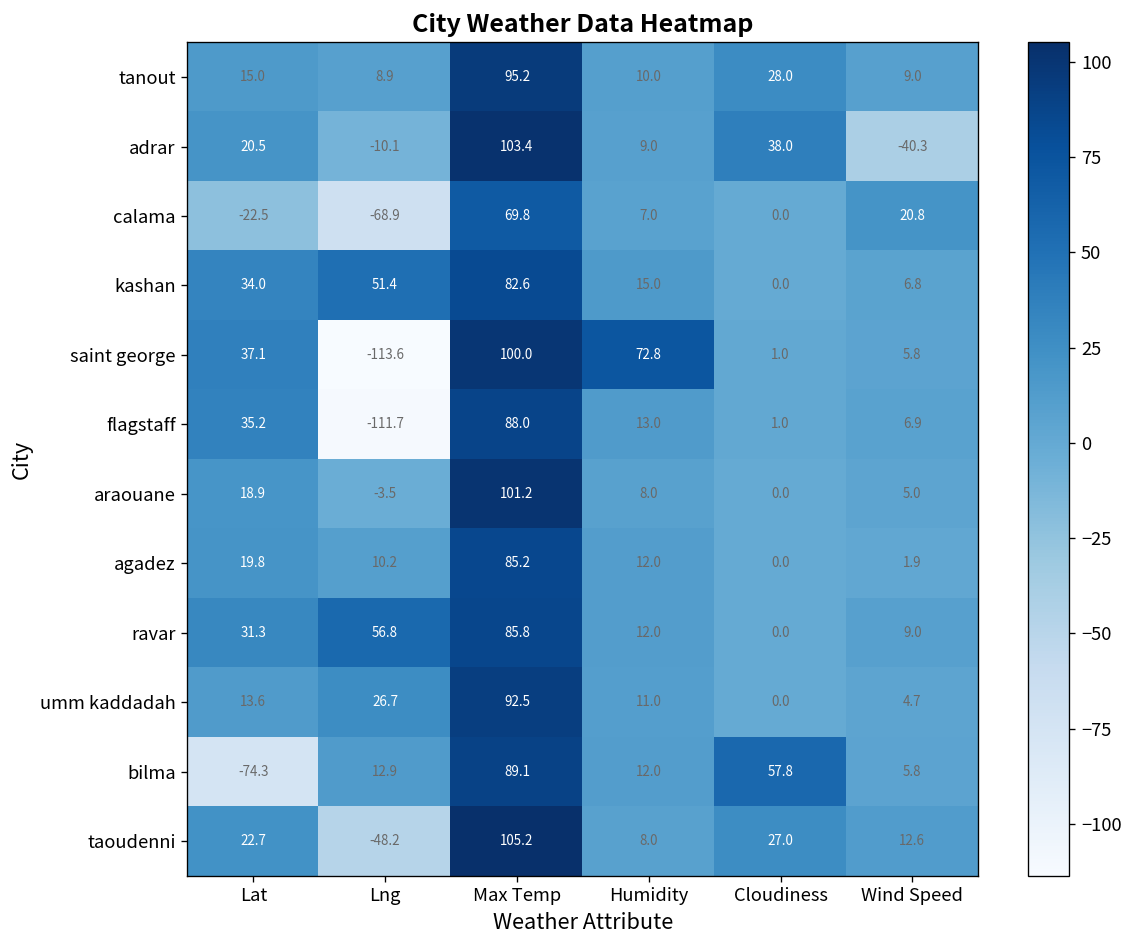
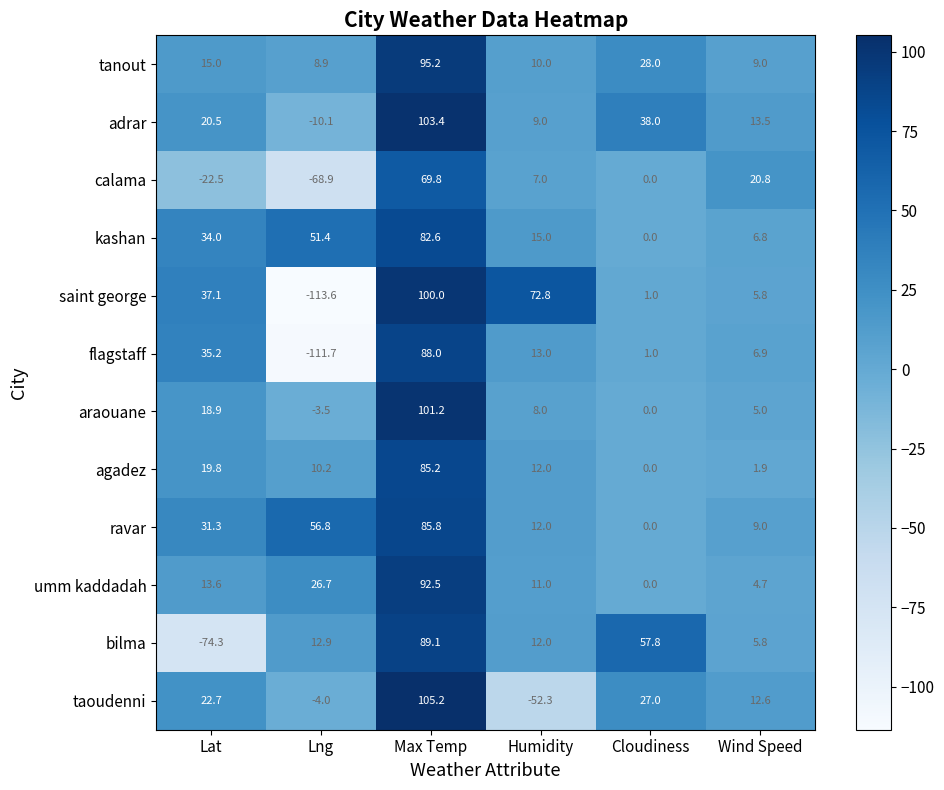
adrar, Wind Speed: -40.3 -> 13.5
taoudenni, Lng: -48.2 -> -4.0
taoudenni, Humidity: 8.0 -> -52.3
